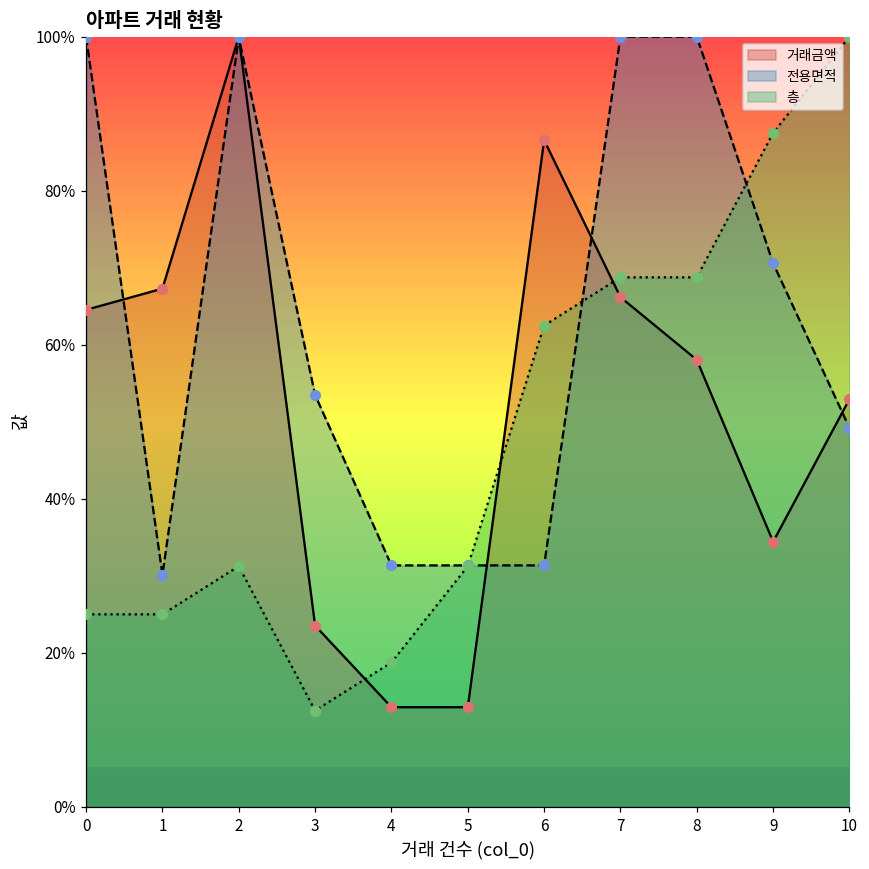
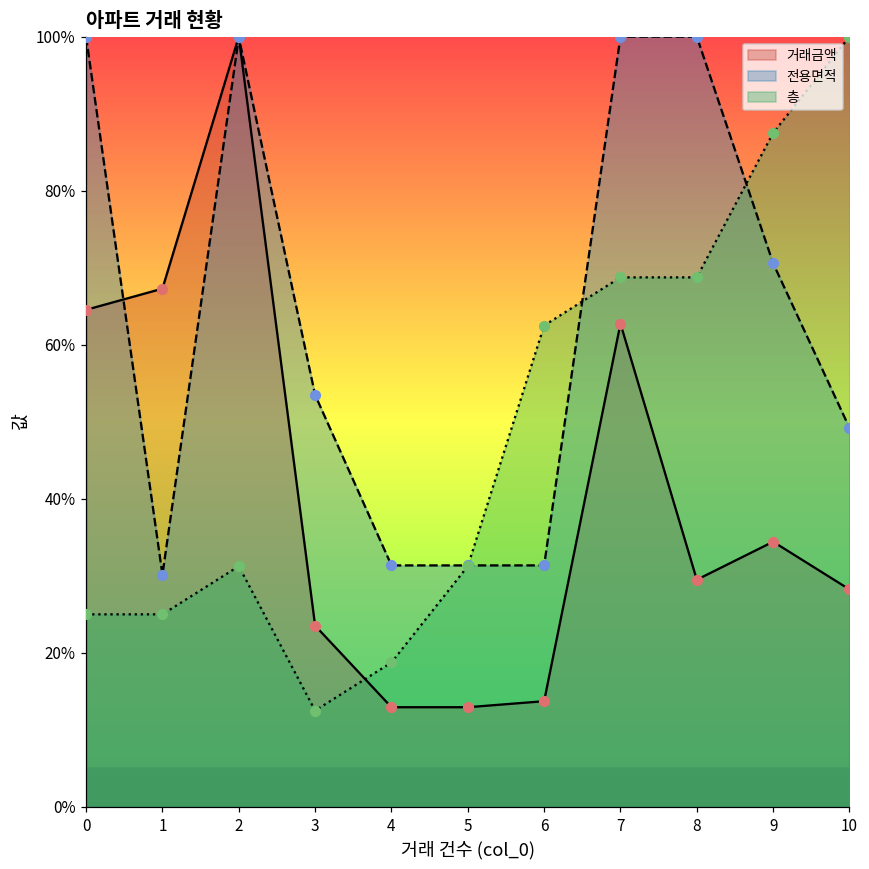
거래금액, 6: 87% -> 14%
거래금액, 7: 66% -> 63%
거래금액, 8: 58% -> 29%
거래금액, 10: 53% -> 28%
